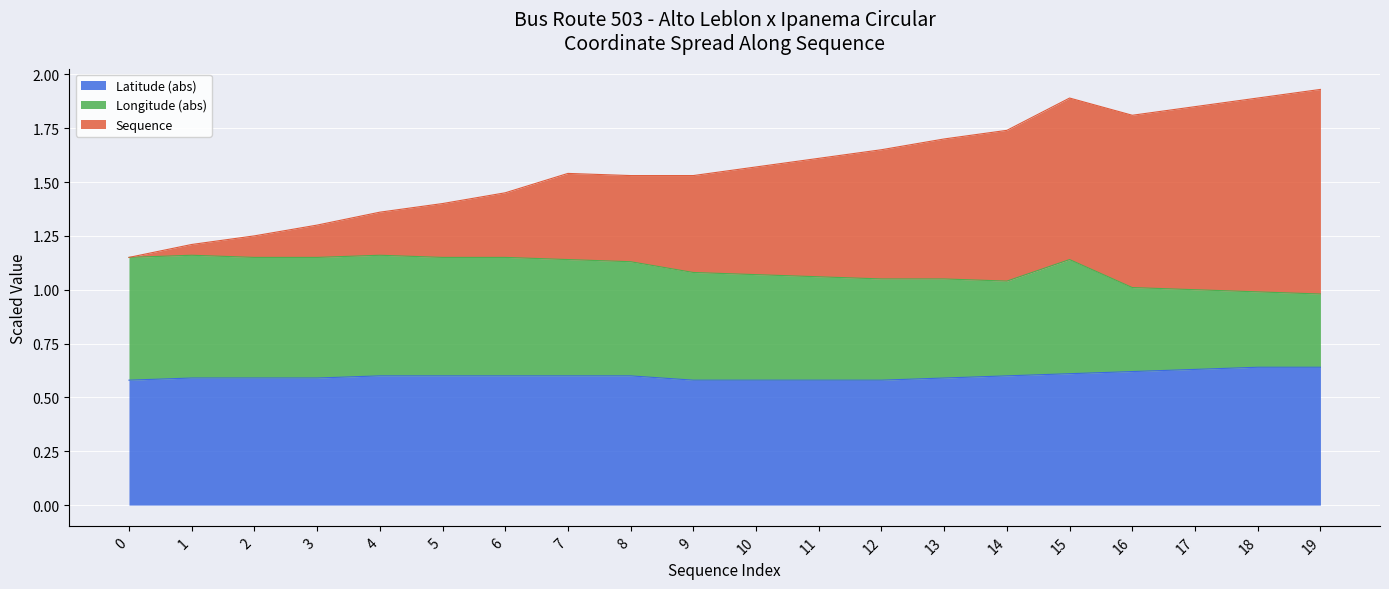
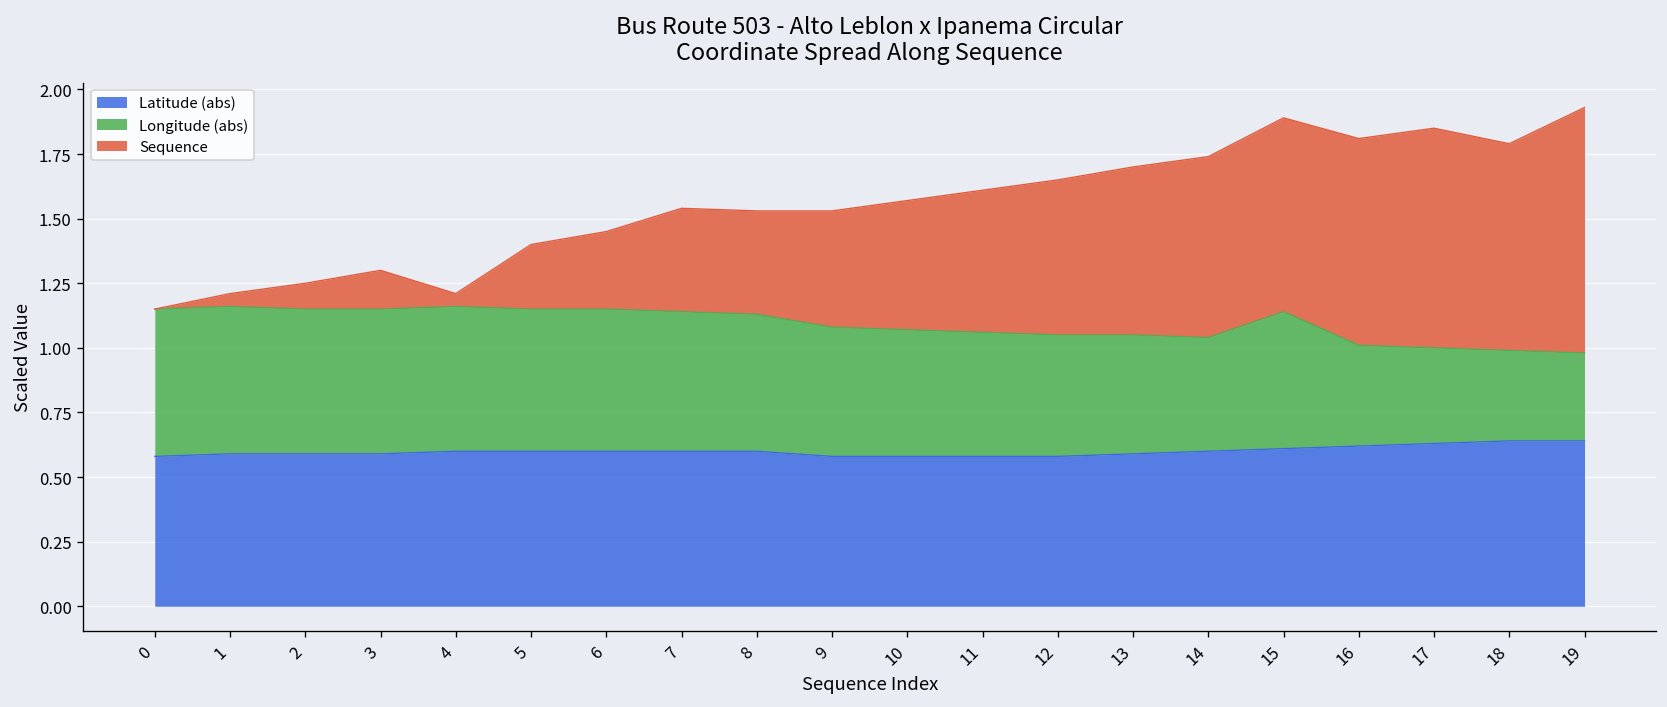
Sequence, 4: 0.20 -> 0.05
Sequence, 18: 0.90 -> 0.80
